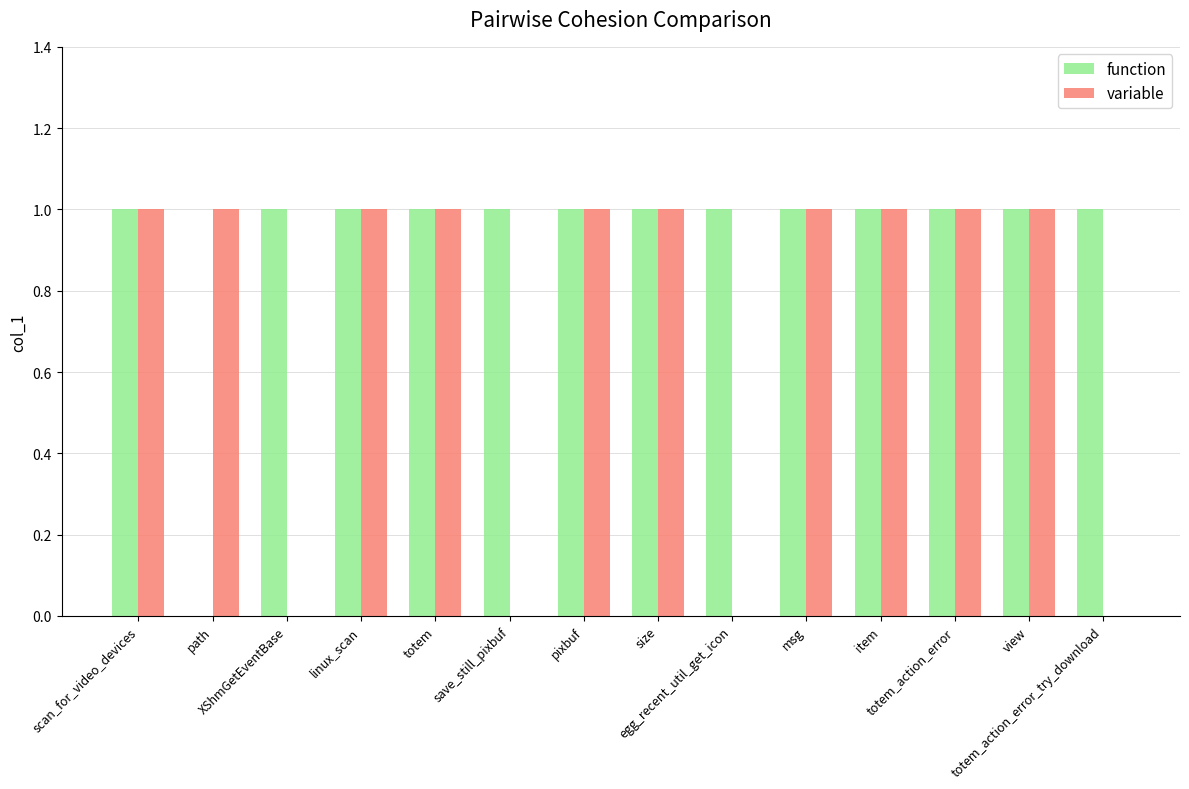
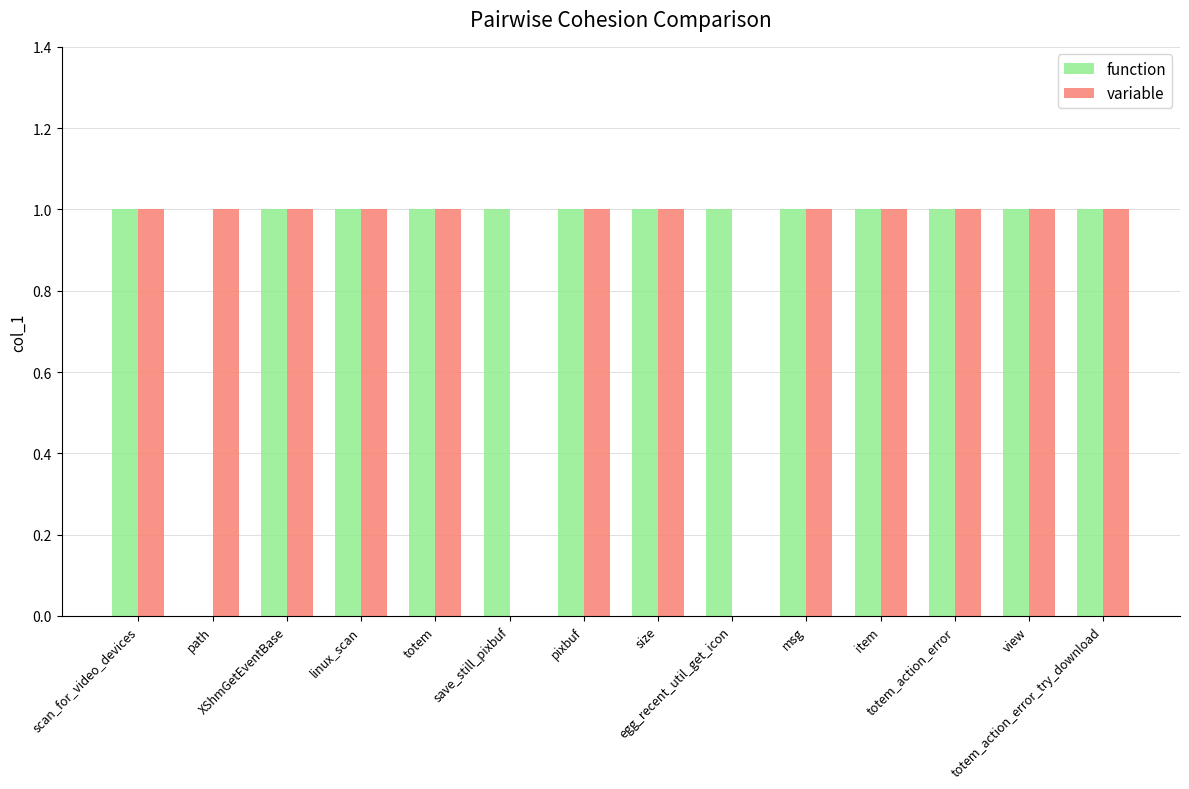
variable, XShmGetEventBase: 0 -> 1
variable, totem_action_error_try_download: 0 -> 1
